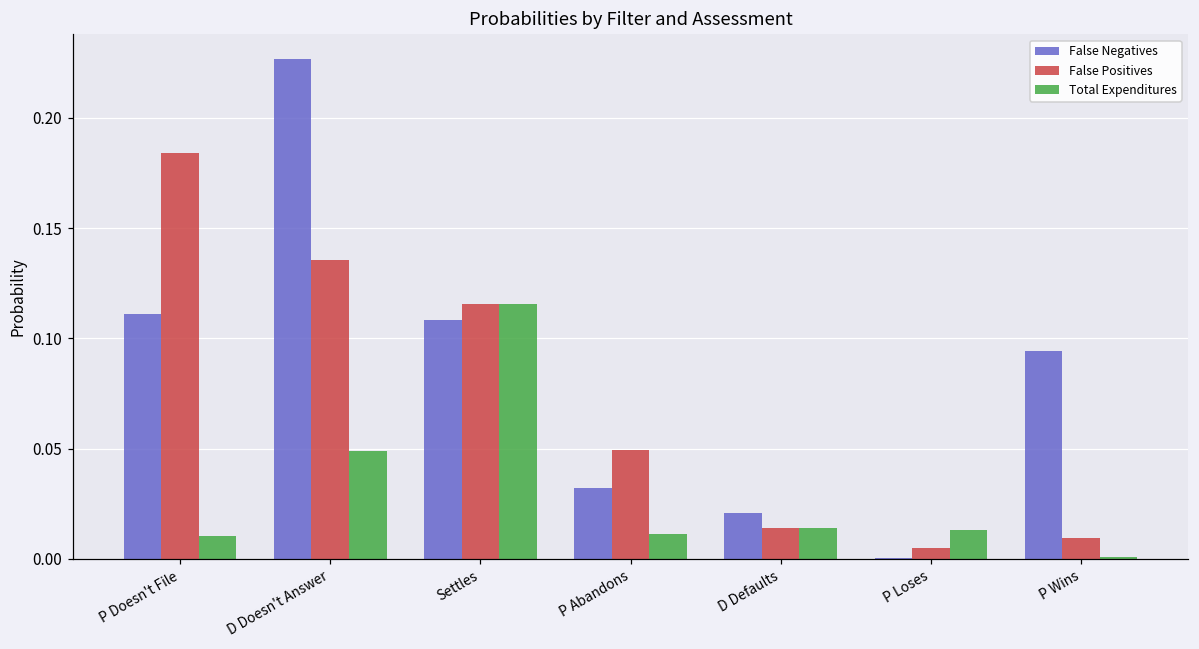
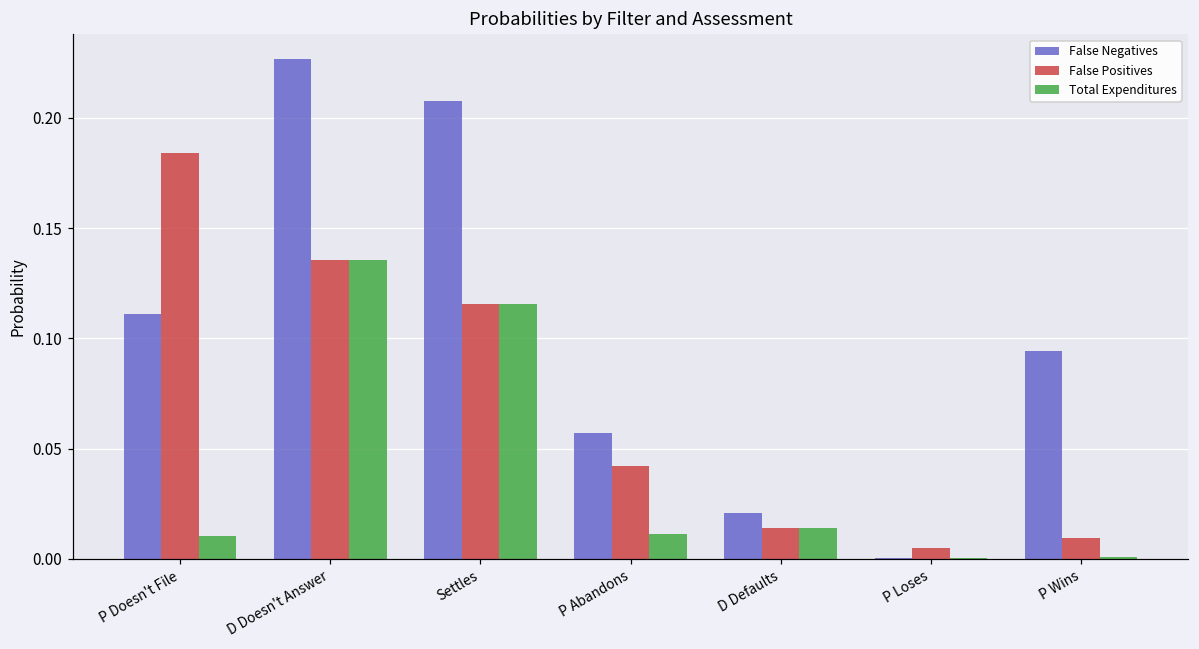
Total Expenditures, D Doesn't Answer: 0.049 -> 0.136
False Negatives, Settles: 0.108 -> 0.208
False Negatives, P Abandons: 0.032 -> 0.057
False Positives, P Abandons: 0.049 -> 0.042
Total Expenditures, P Loses: 0.013 -> 0.001
